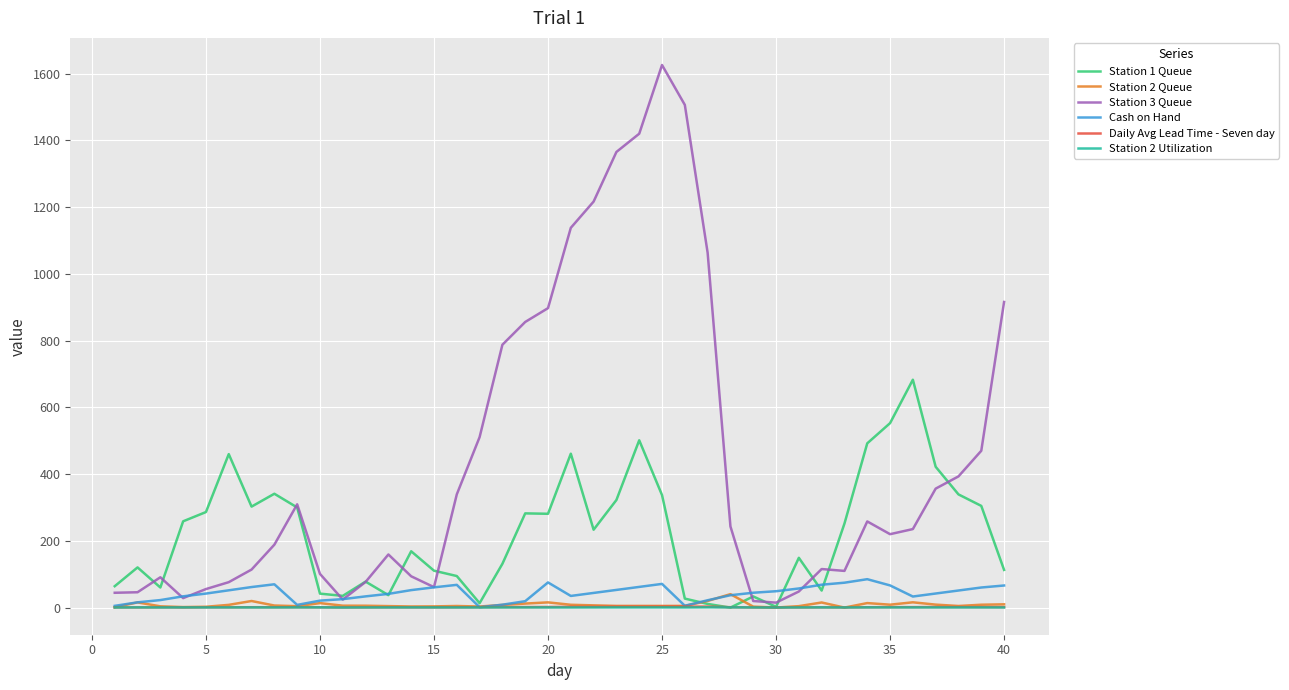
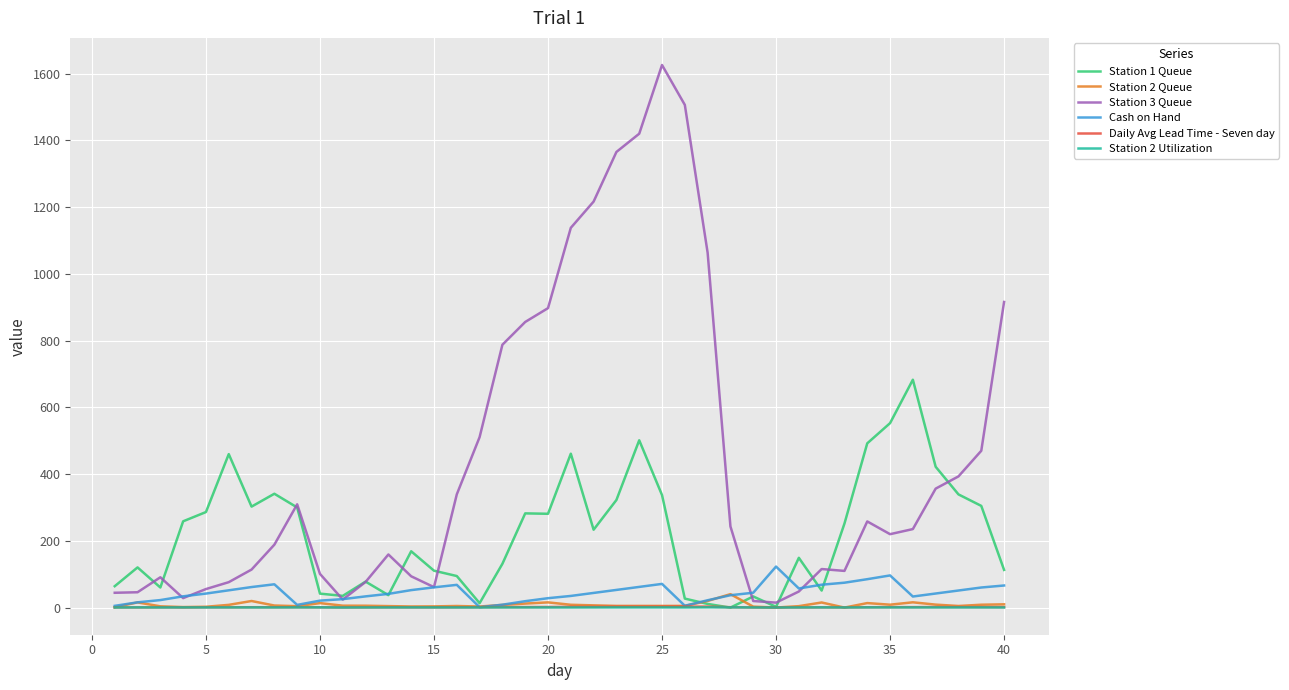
Cash on Hand, 20: 80 -> 30
Cash on Hand, 30: 50 -> 120
Cash on Hand, 35: 70 -> 100
